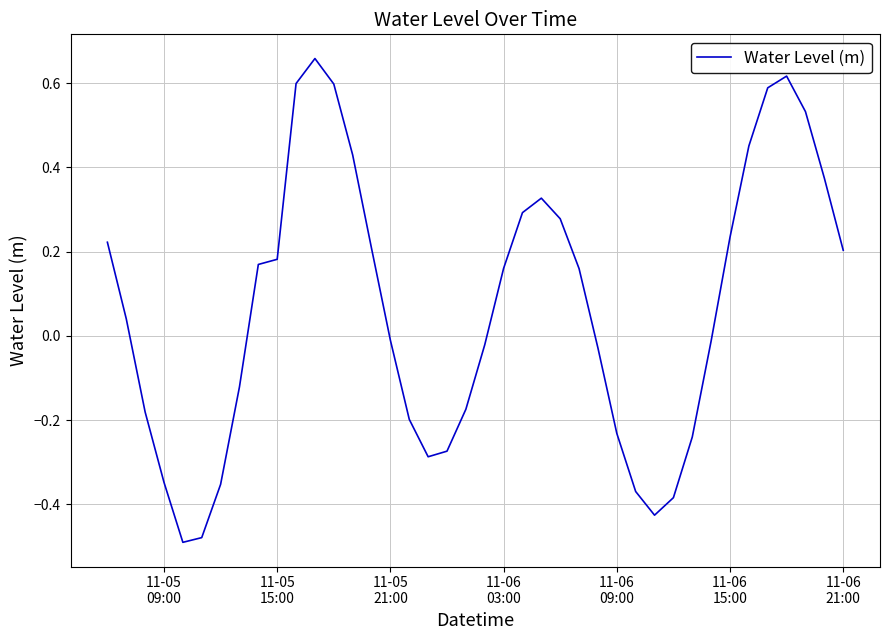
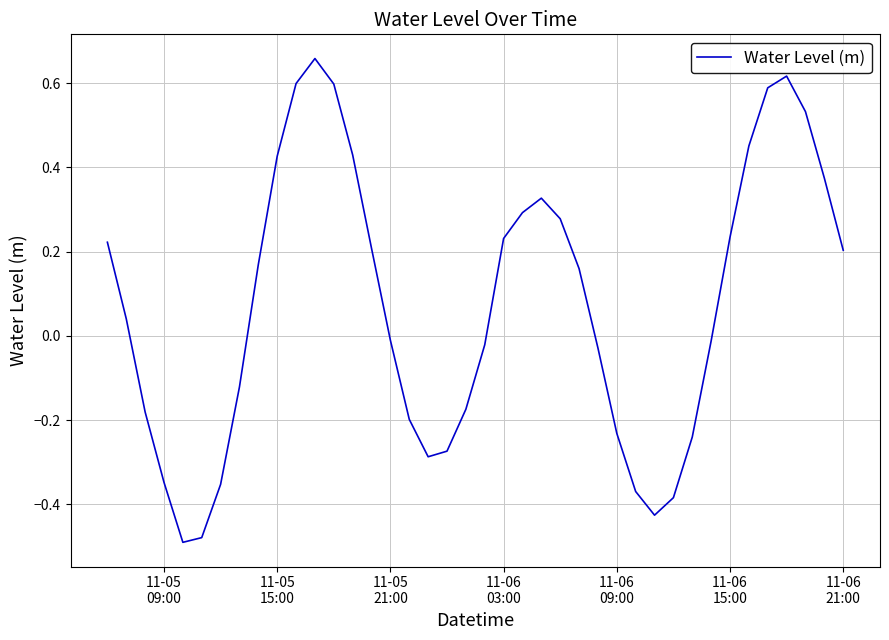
11-05 15:00: 0.18 -> 0.43
11-06 03:00: 0.16 -> 0.23
